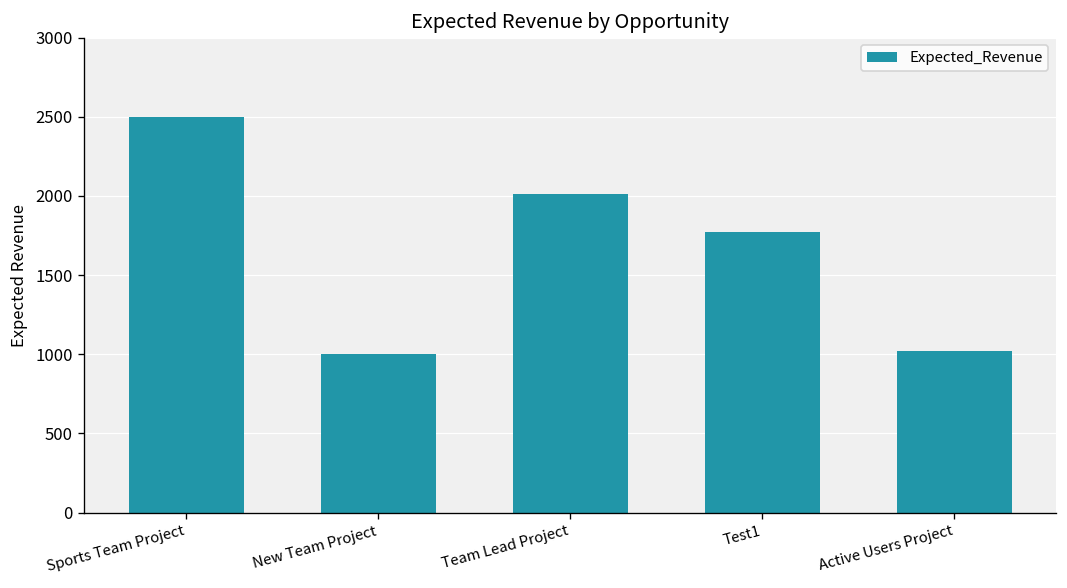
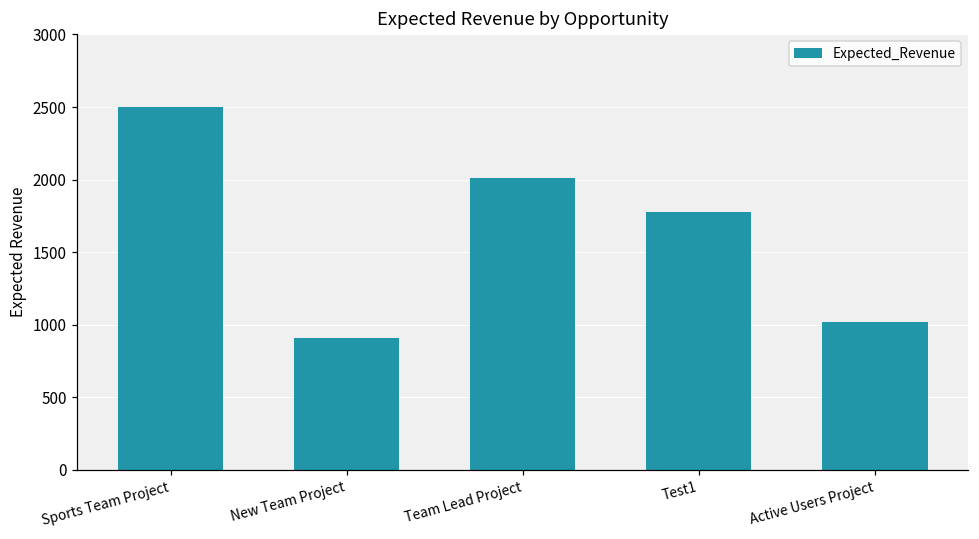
New Team Project: 1000 -> 910
